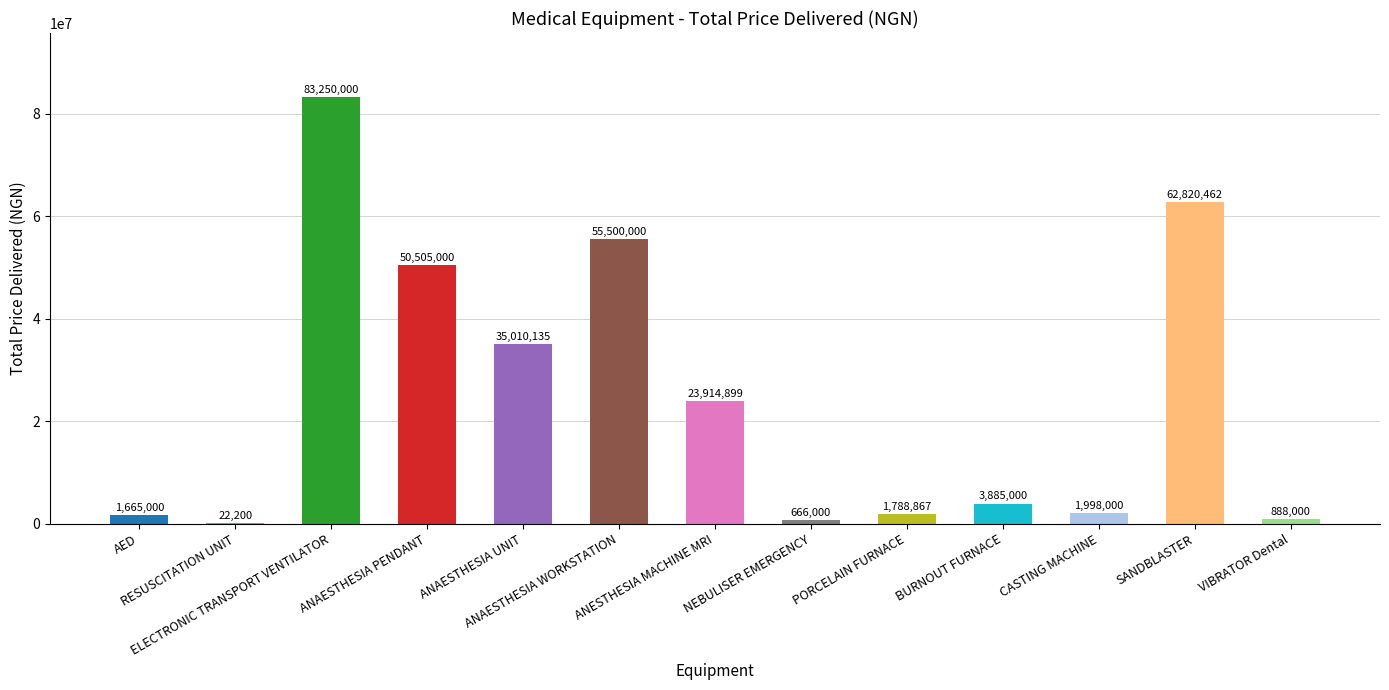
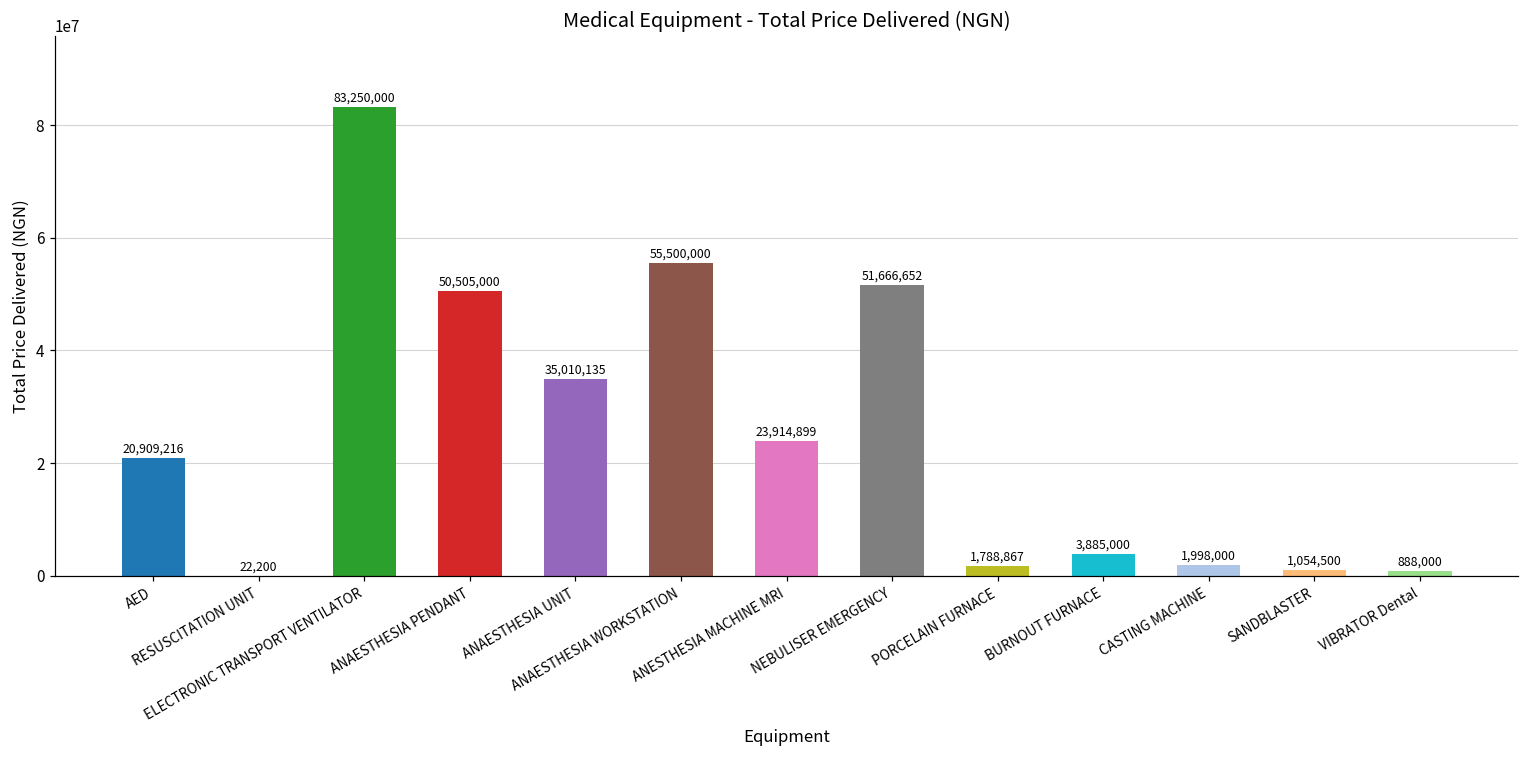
AED: 1,665,000 -> 20,909,216
NEBULISER EMERGENCY: 666,000 -> 51,666,652
SANDBLASTER: 62,820,462 -> 1,054,500
